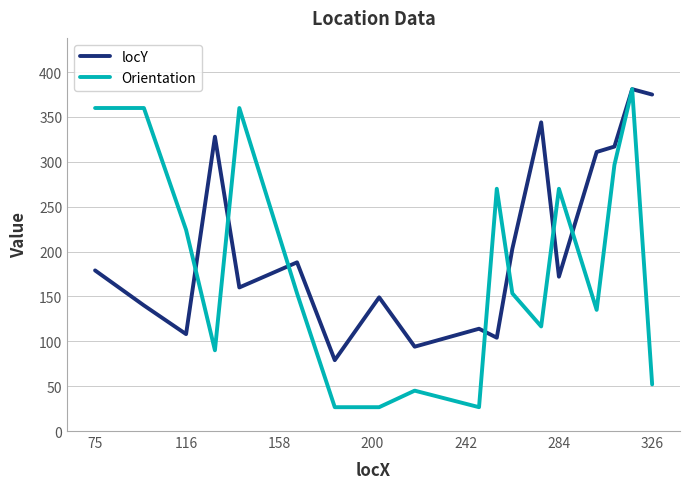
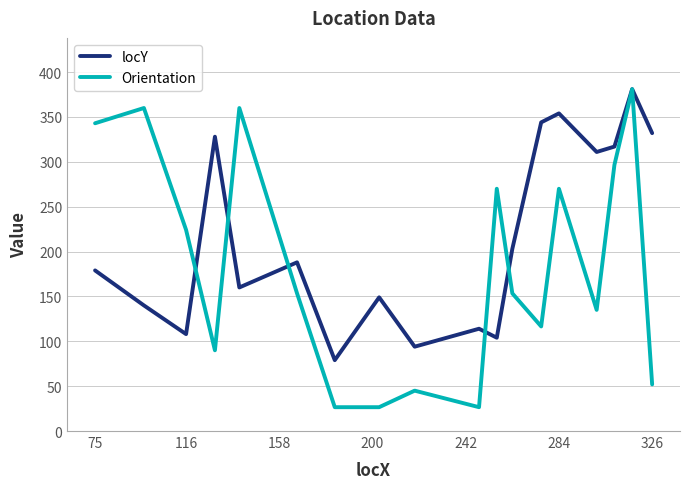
Orientation, 75: 360 -> 340
locY, 284: 170 -> 350
locY, 326: 380 -> 330
